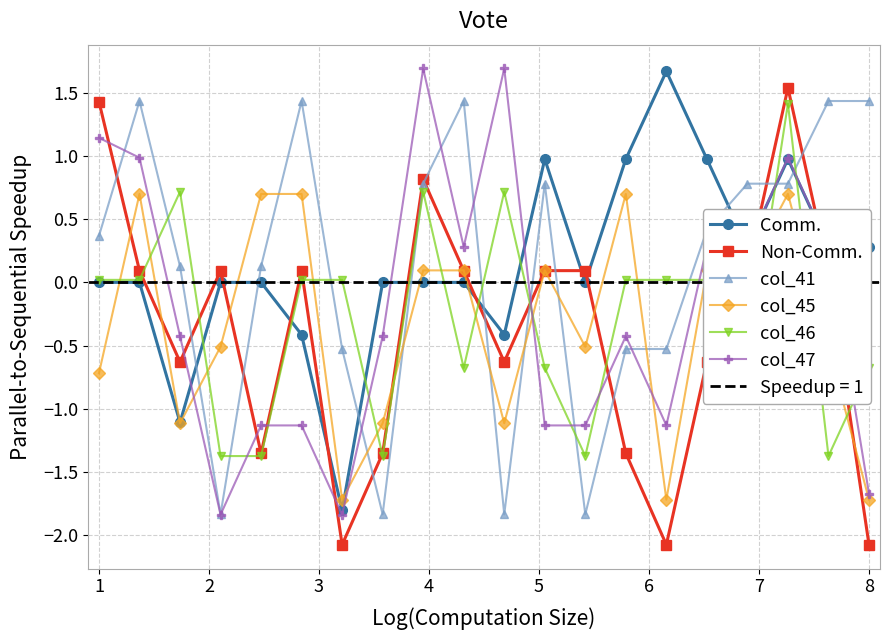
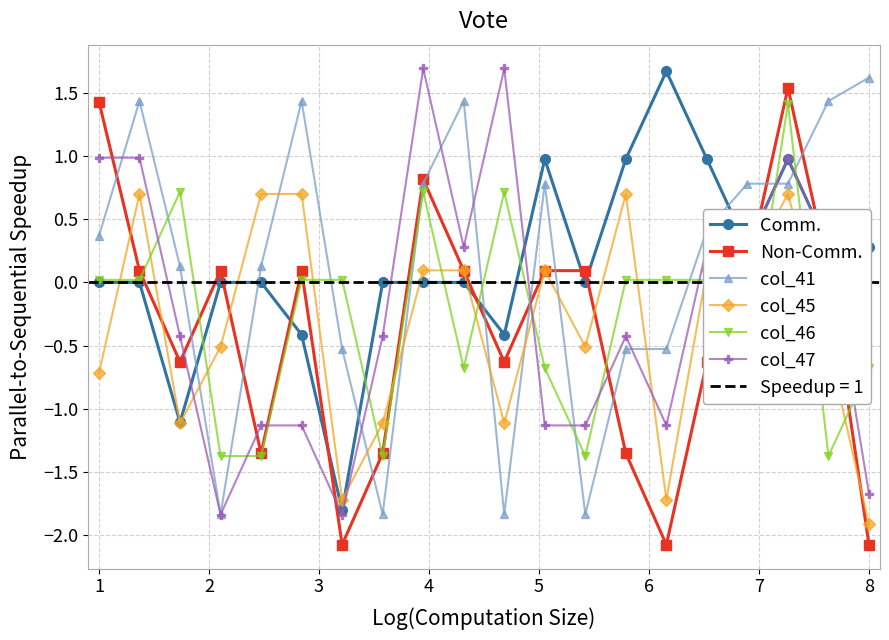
col_47, 1: 1.14 -> 0.99
col_41, 8: 1.44 -> 1.62
col_45, 8: -1.72 -> -1.91
